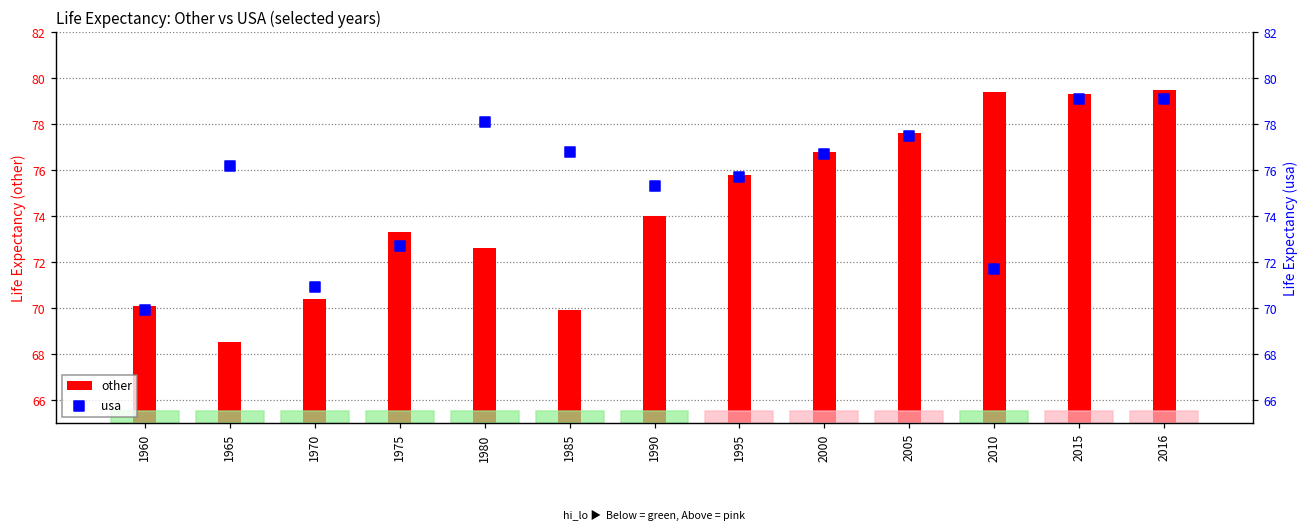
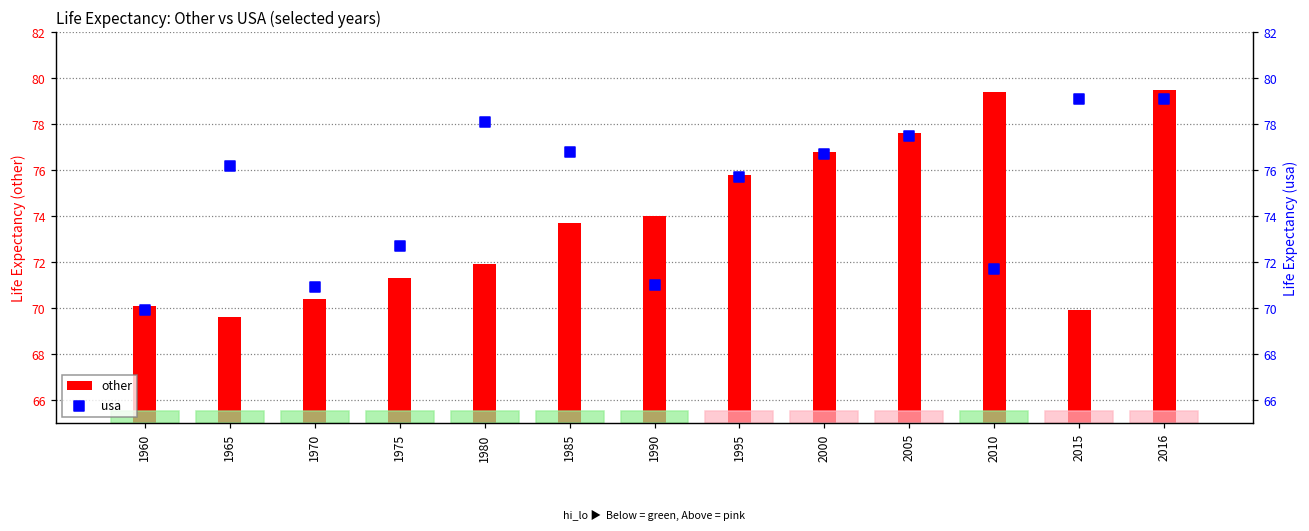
other, 1965: 68.5 -> 69.6
other, 1975: 73.3 -> 71.3
other, 1980: 72.6 -> 71.9
other, 1985: 69.9 -> 73.7
other, 2015: 79.3 -> 69.9
usa, 1990: 75.3 -> 71.0
